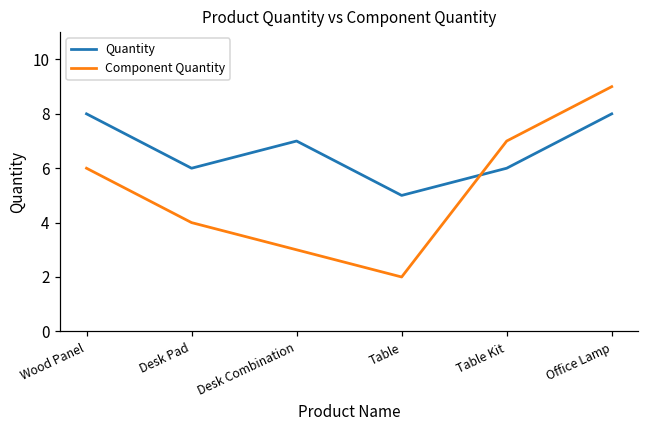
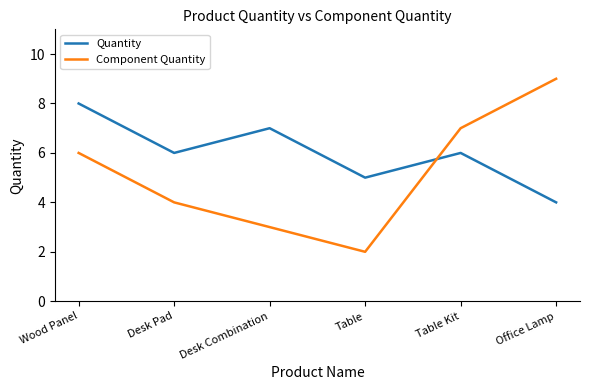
Quantity, Office Lamp: 8 -> 4
